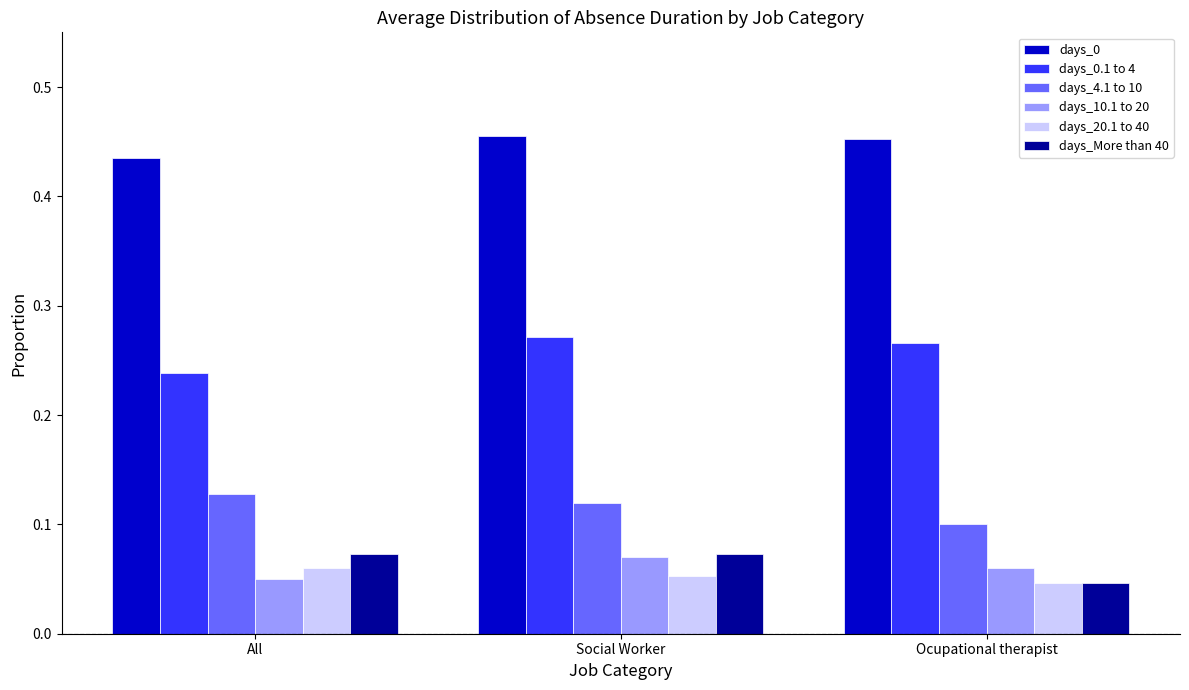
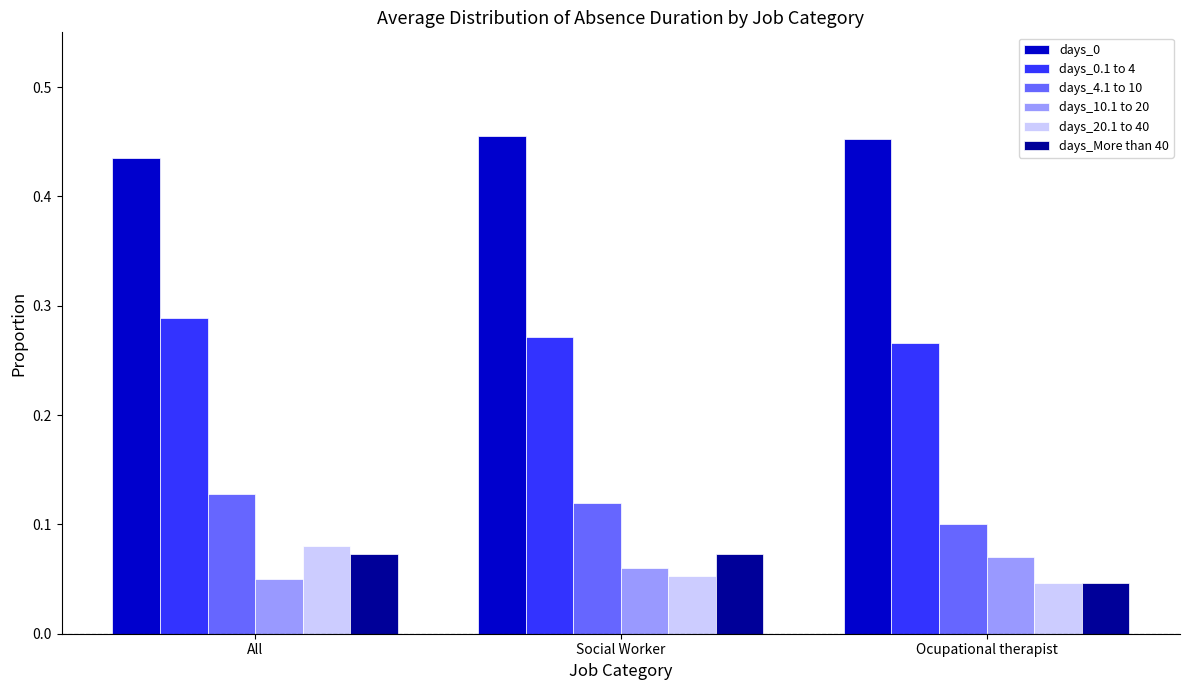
days_0.1 to 4, All: 0.238 -> 0.289
days_20.1 to 40, All: 0.06 -> 0.08
days_10.1 to 20, Social Worker: 0.07 -> 0.06
days_10.1 to 20, Ocupational therapist: 0.06 -> 0.07
